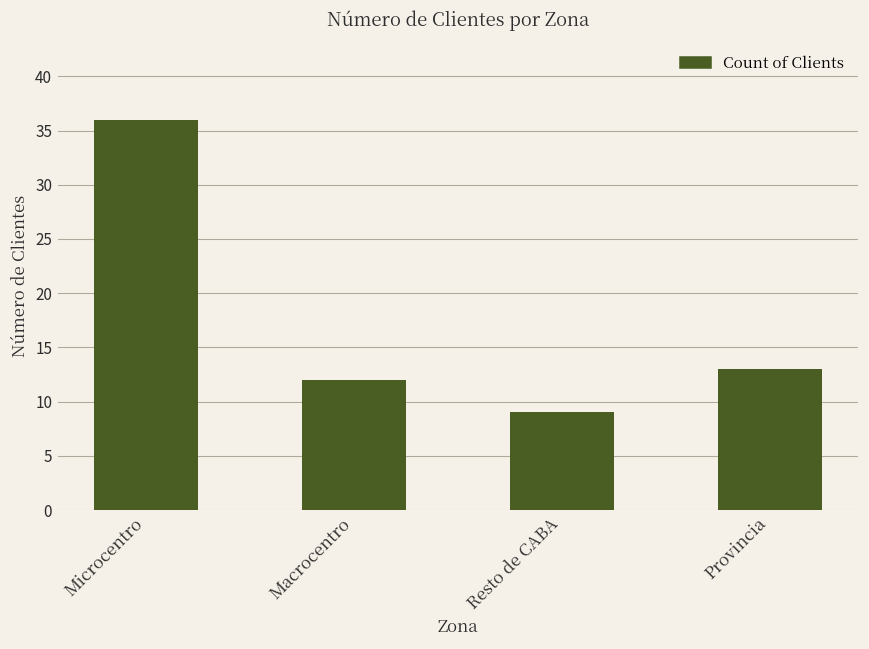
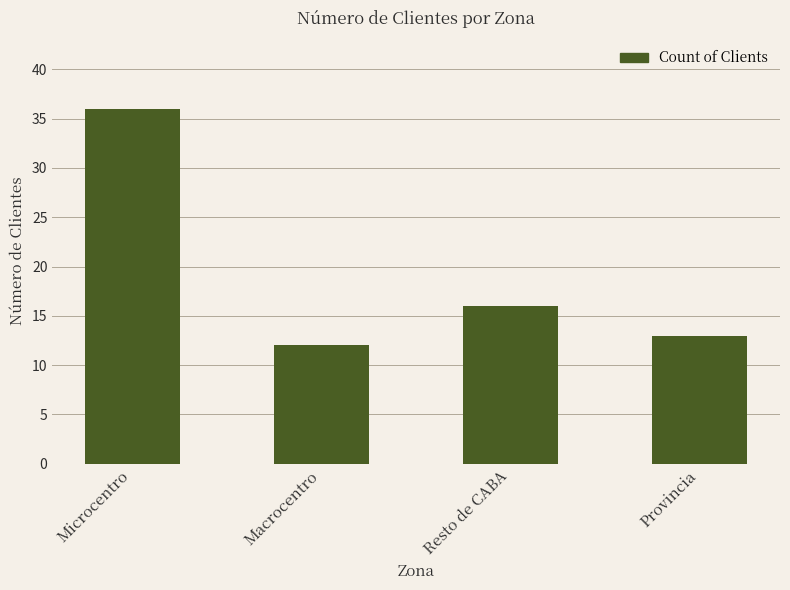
Resto de CABA: 9 -> 16
